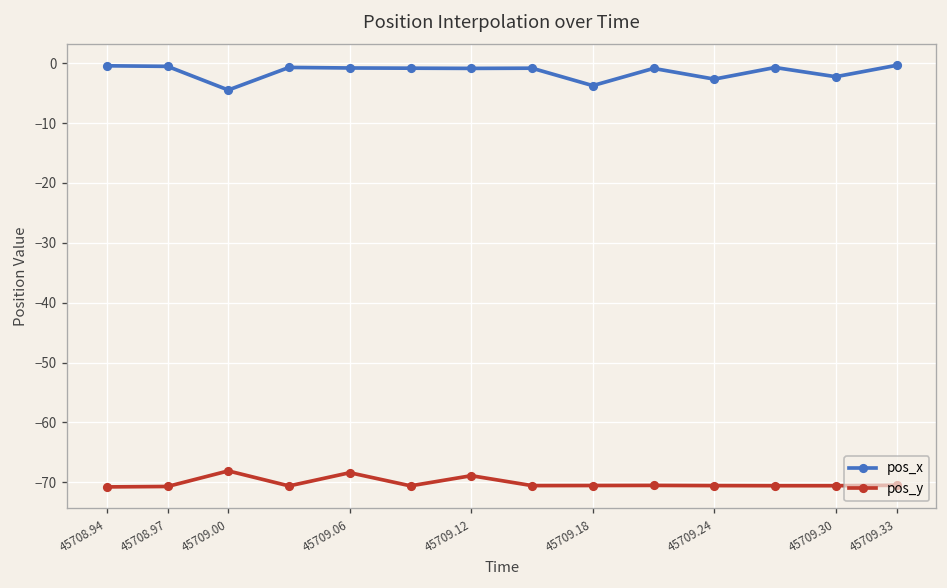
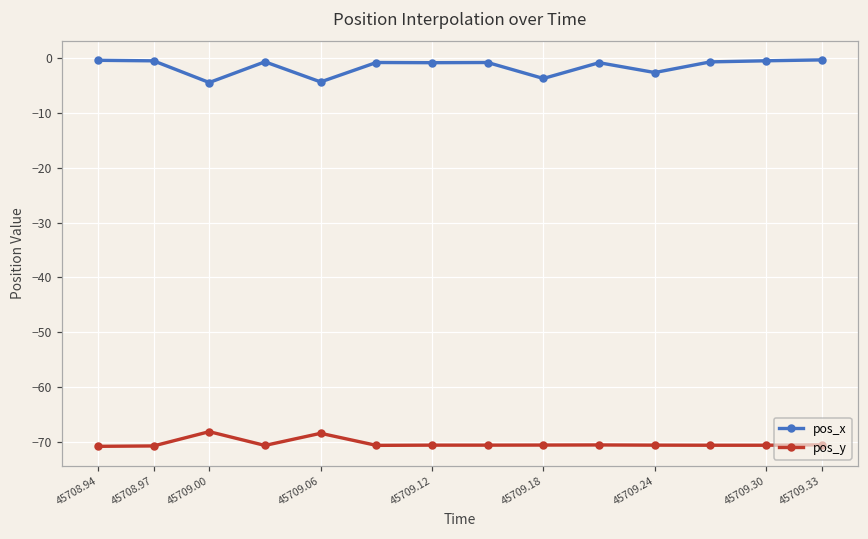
pos_x, 45709.06: -1 -> -4
pos_y, 45709.12: -69 -> -71
pos_x, 45709.30: -2 -> -1
